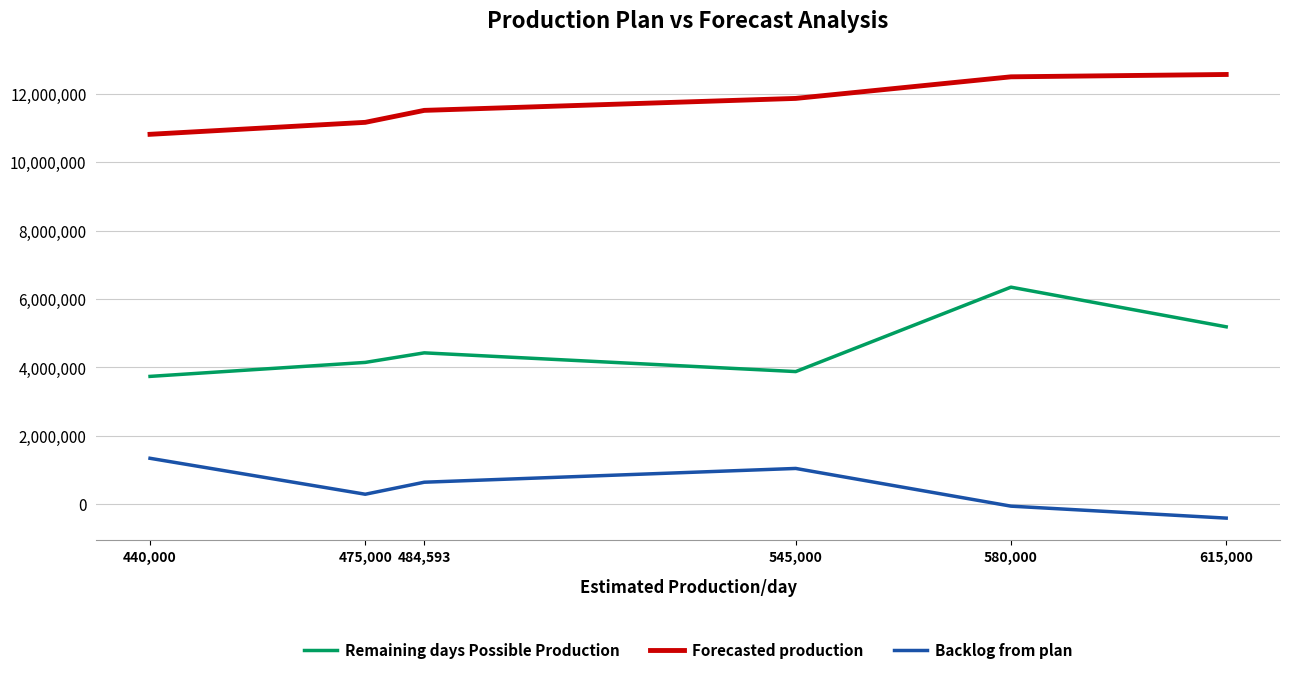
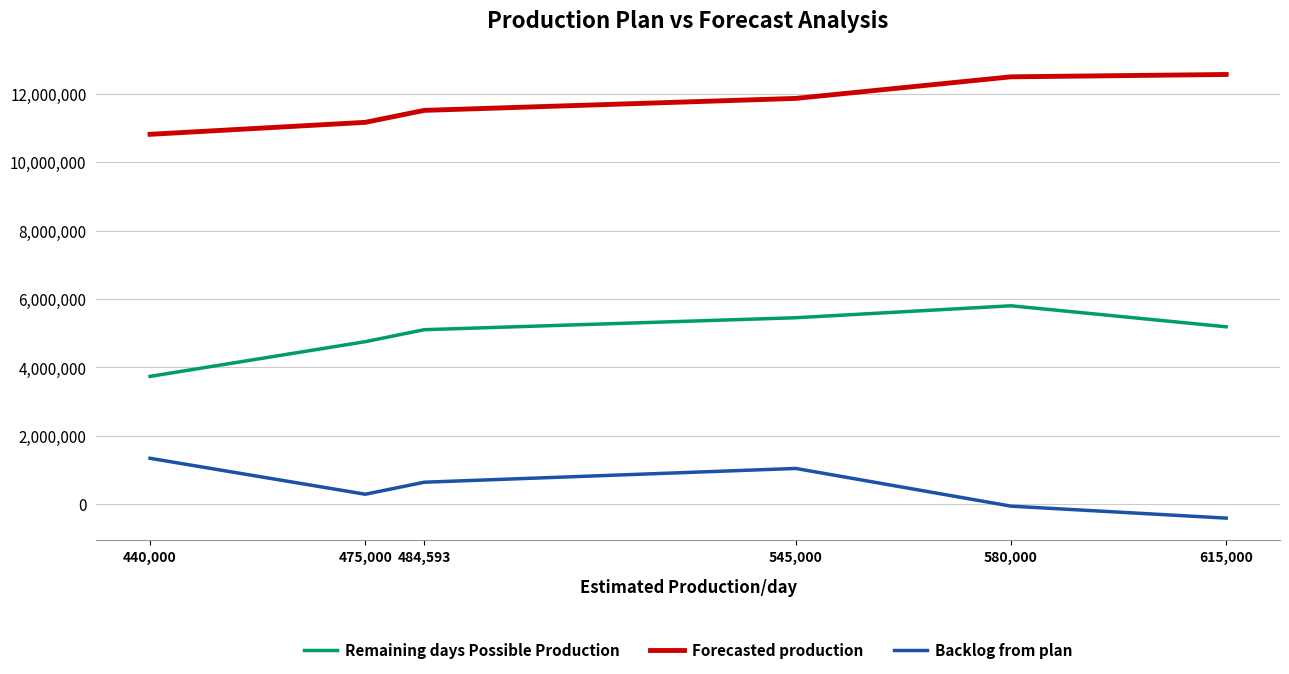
Remaining days Possible Production, 475,000: 4,100,000 -> 4,800,000
Remaining days Possible Production, 484,593: 4,400,000 -> 5,100,000
Remaining days Possible Production, 545,000: 3,900,000 -> 5,500,000
Remaining days Possible Production, 580,000: 6,300,000 -> 5,800,000
